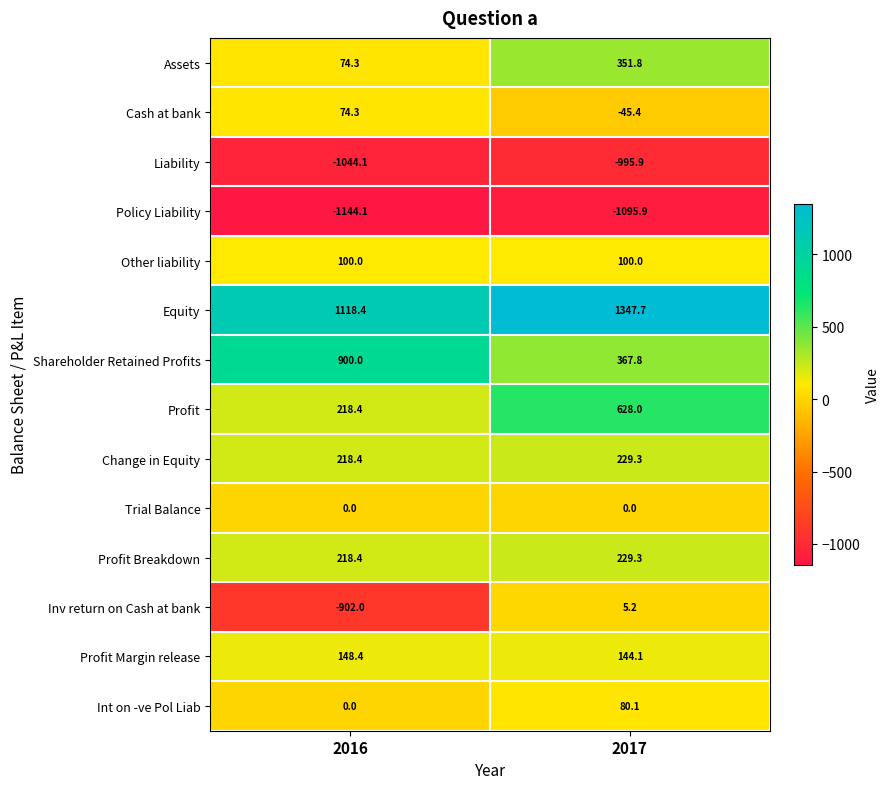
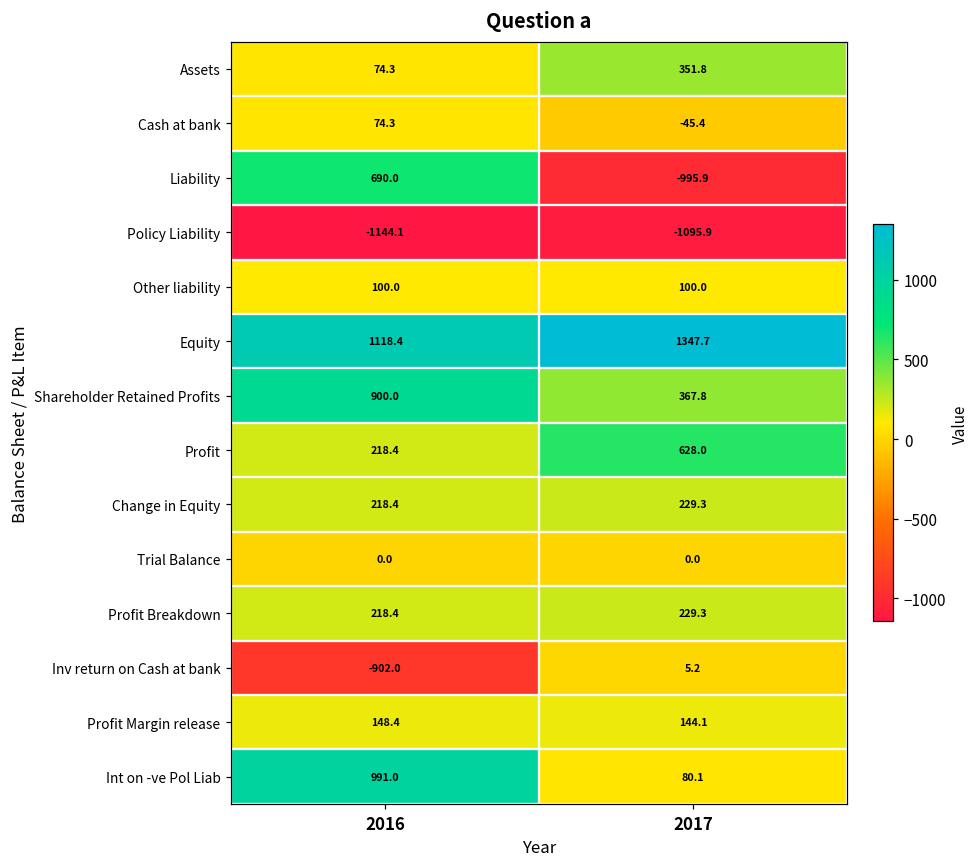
Liability, 2016: -1044.1 -> 690.0
Int on -ve Pol Liab, 2016: 0.0 -> 991.0
